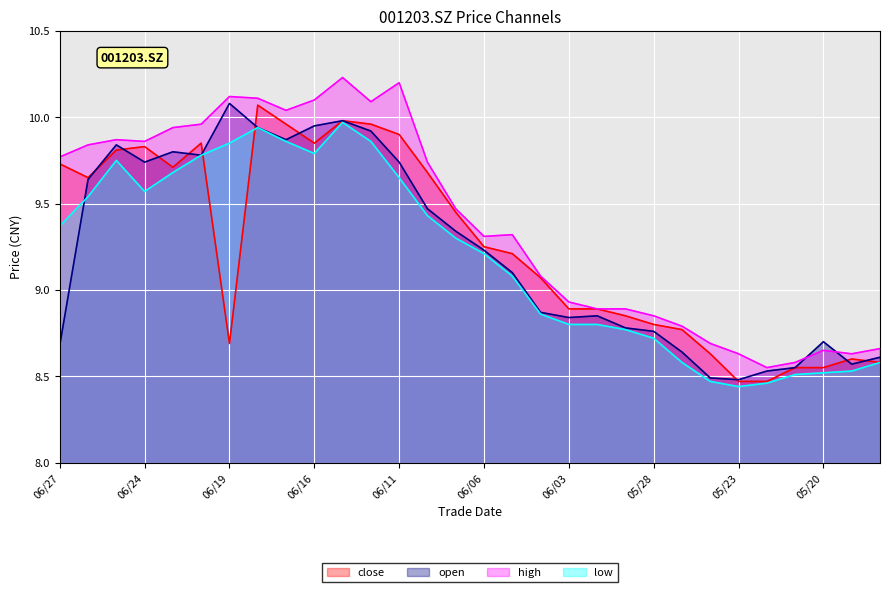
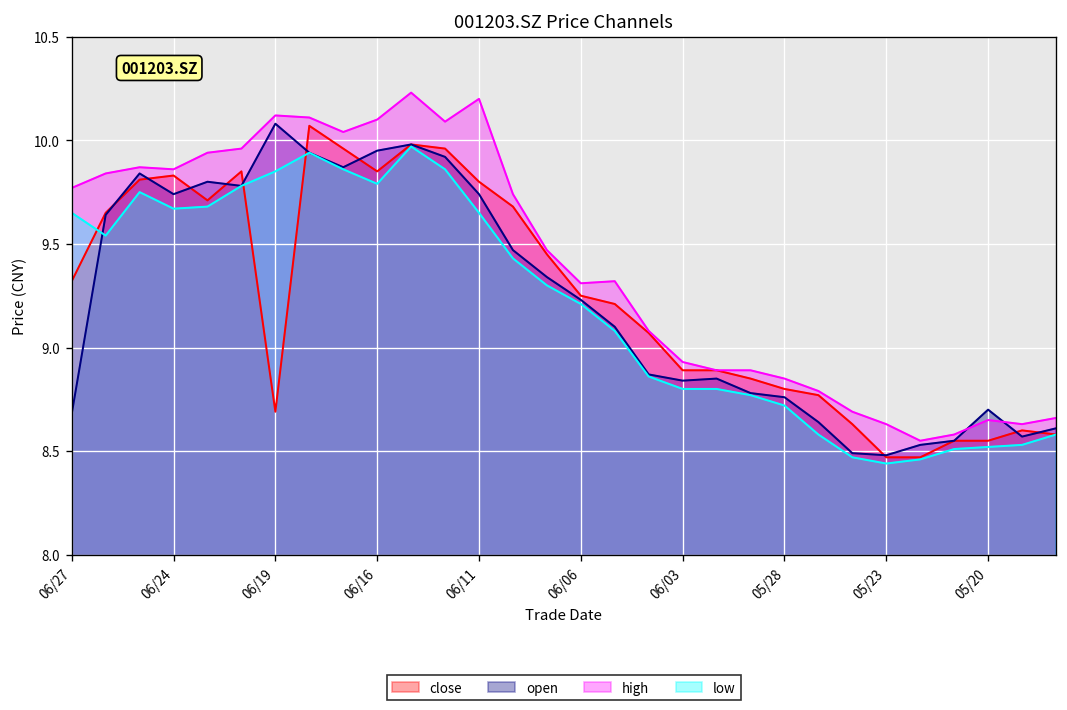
close, 06/27: 9.73 -> 9.32
low, 06/27: 9.37 -> 9.65
low, 06/24: 9.57 -> 9.67
close, 06/11: 9.9 -> 9.8
